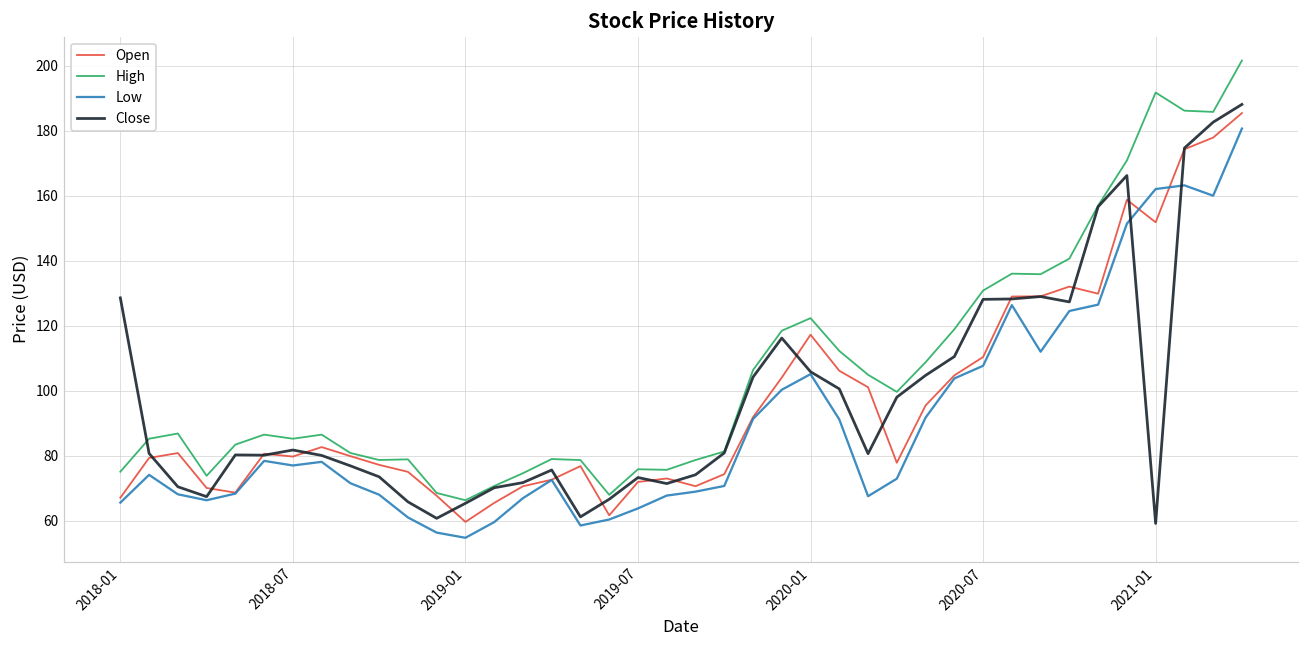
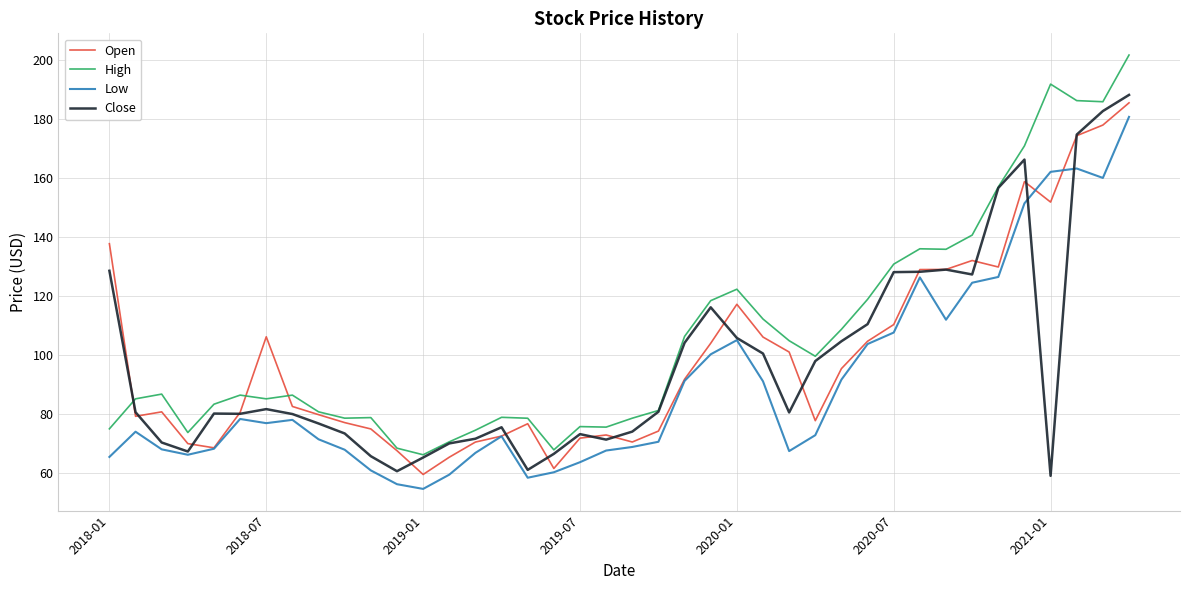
Open, 2018-01: 67 -> 138
Open, 2018-07: 80 -> 106
